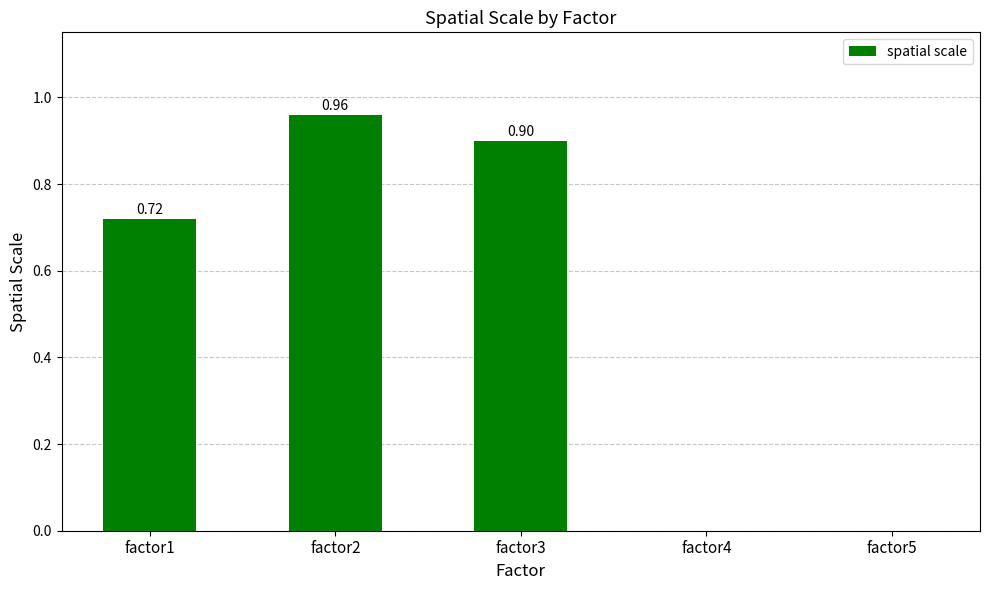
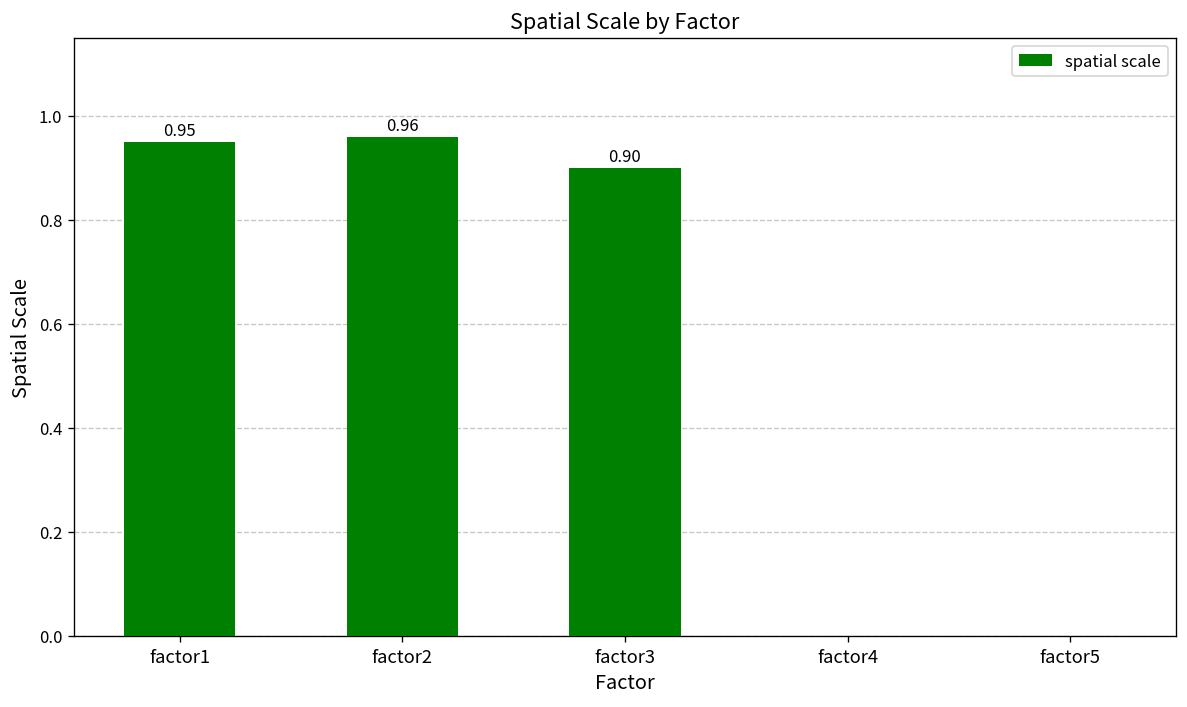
factor1: 0.72 -> 0.95
